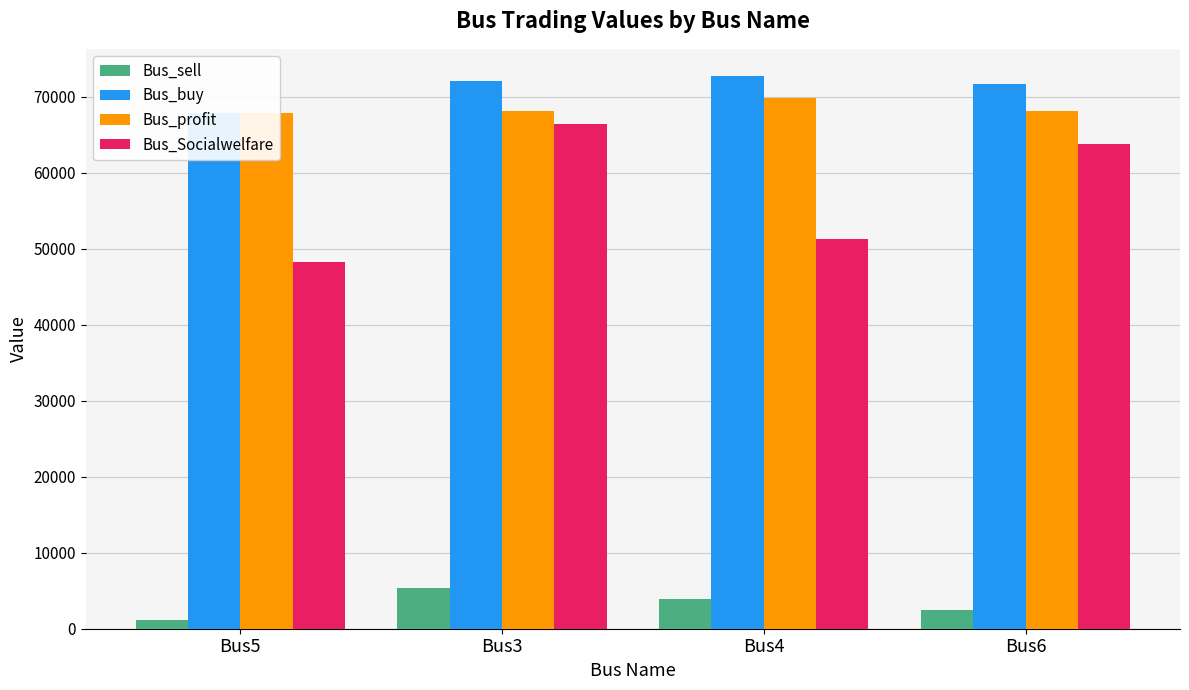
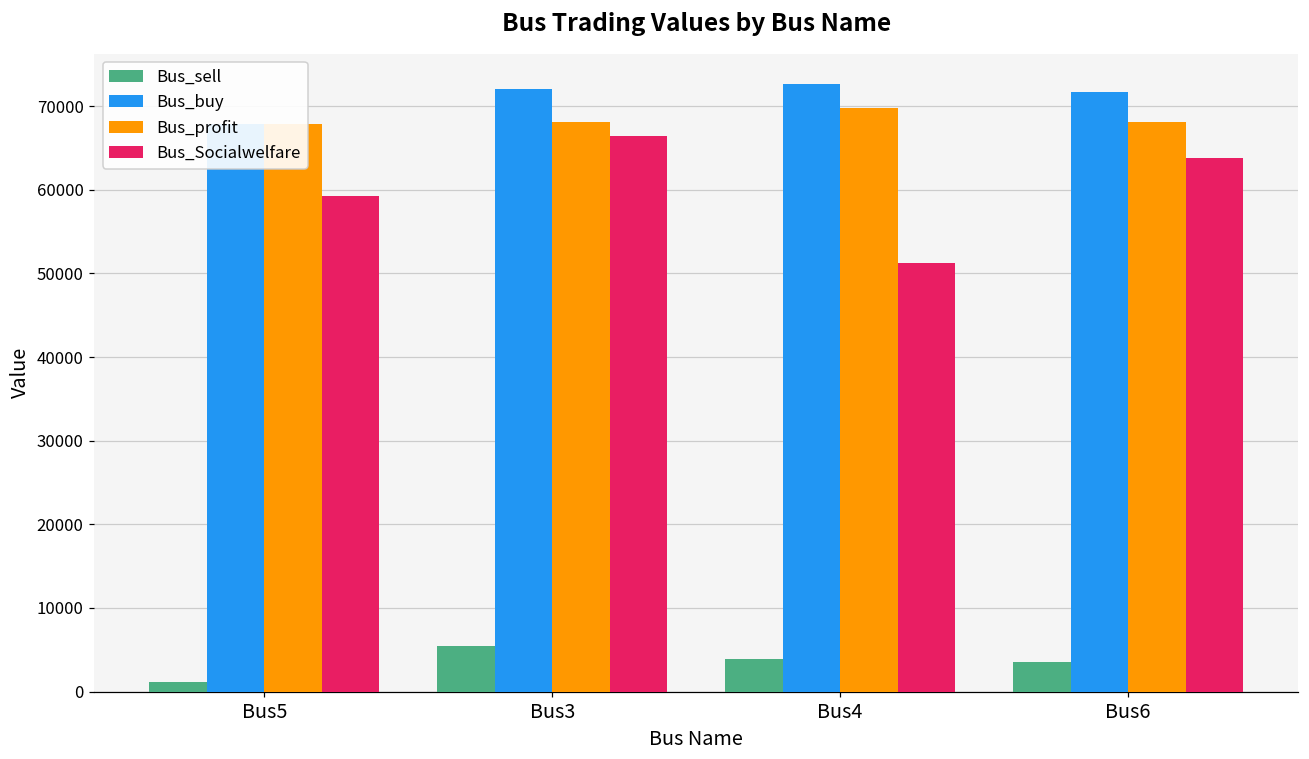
Bus_Socialwelfare, Bus5: 48000 -> 59000
Bus_sell, Bus6: 2000 -> 4000
